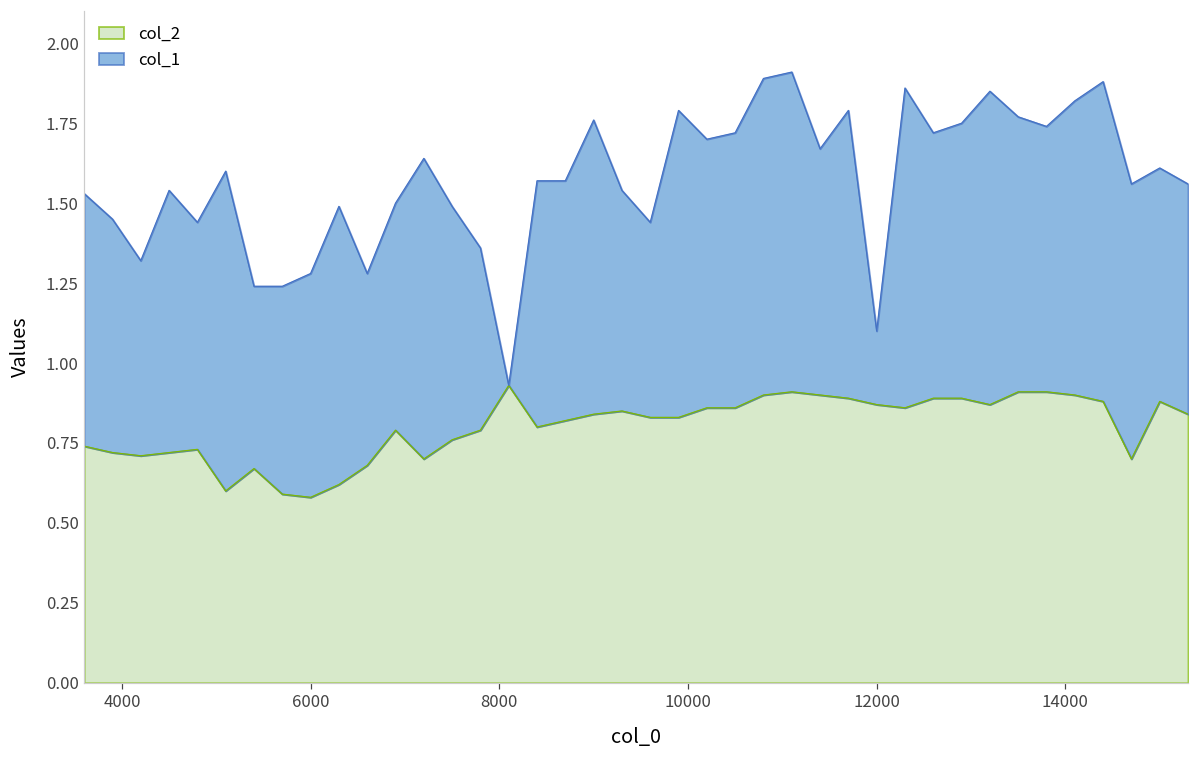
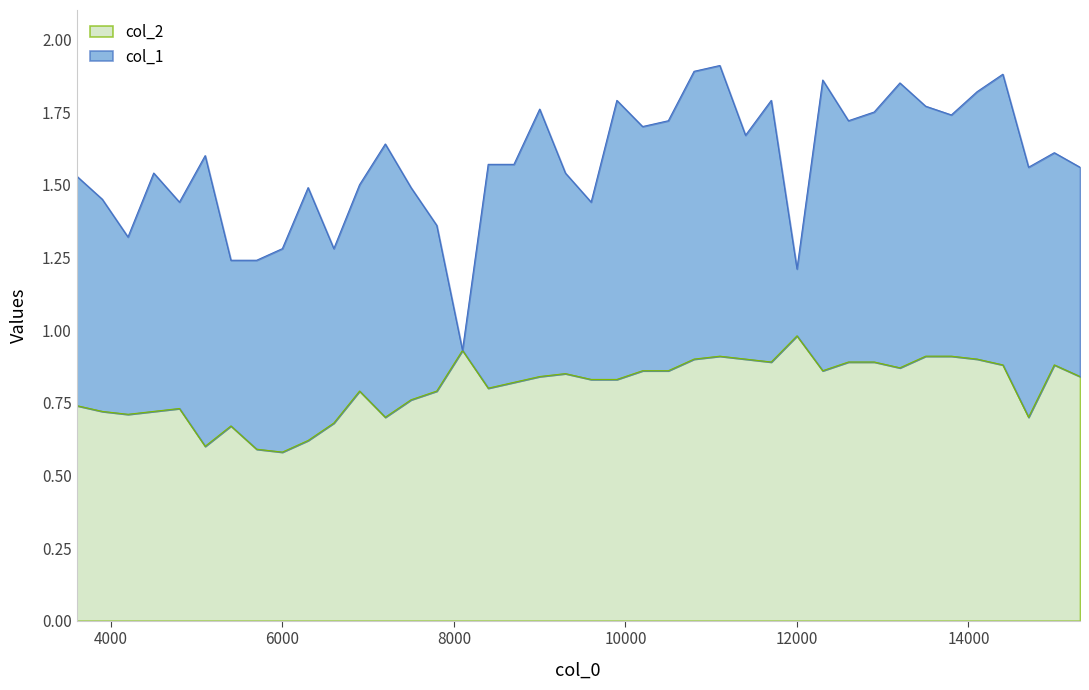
col_2, 12000: 0.87 -> 0.98
